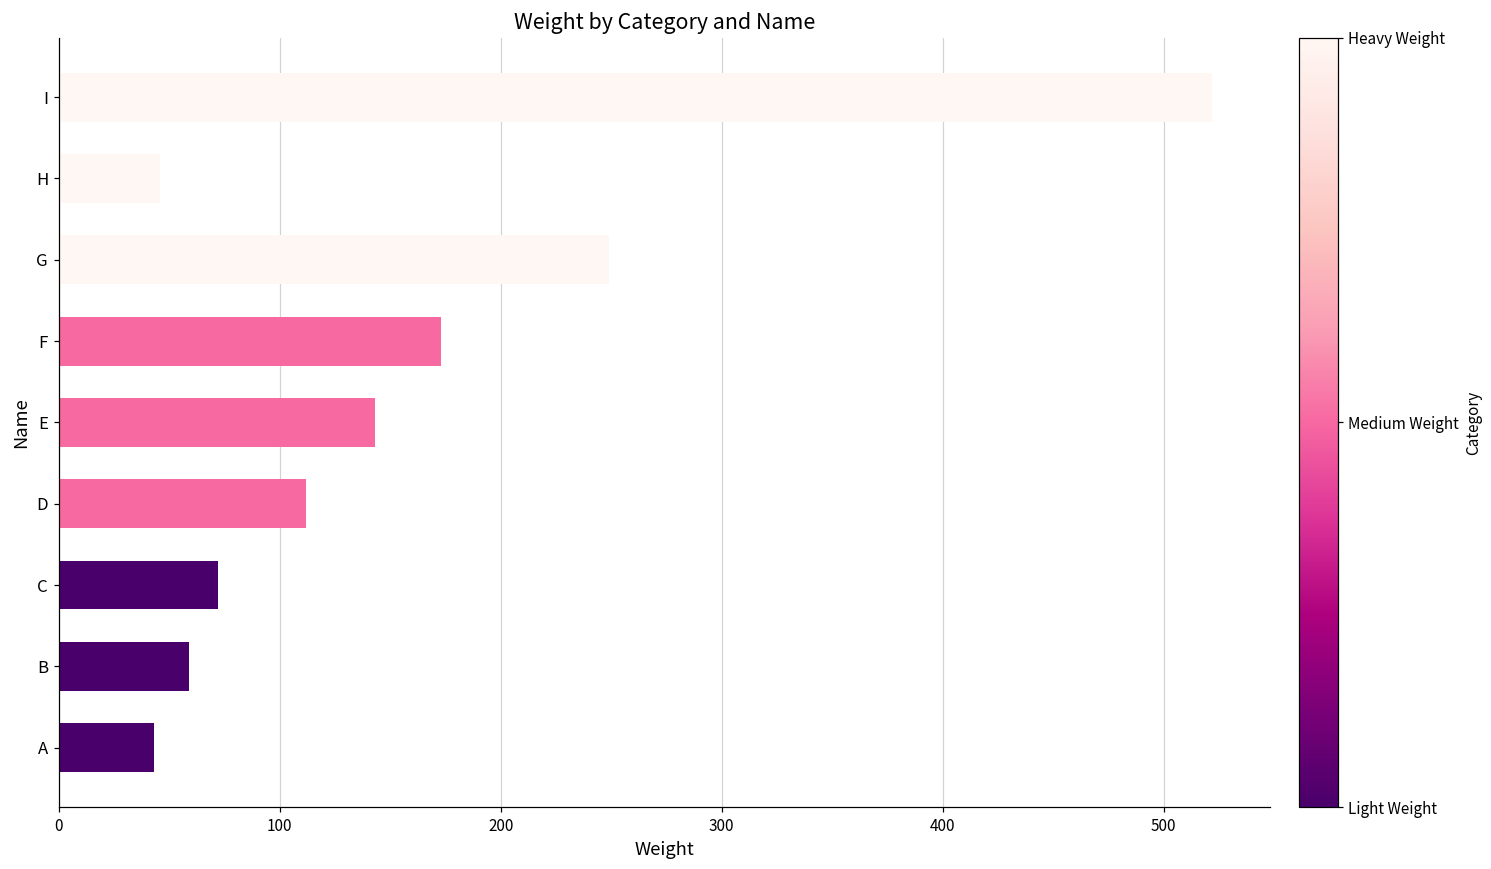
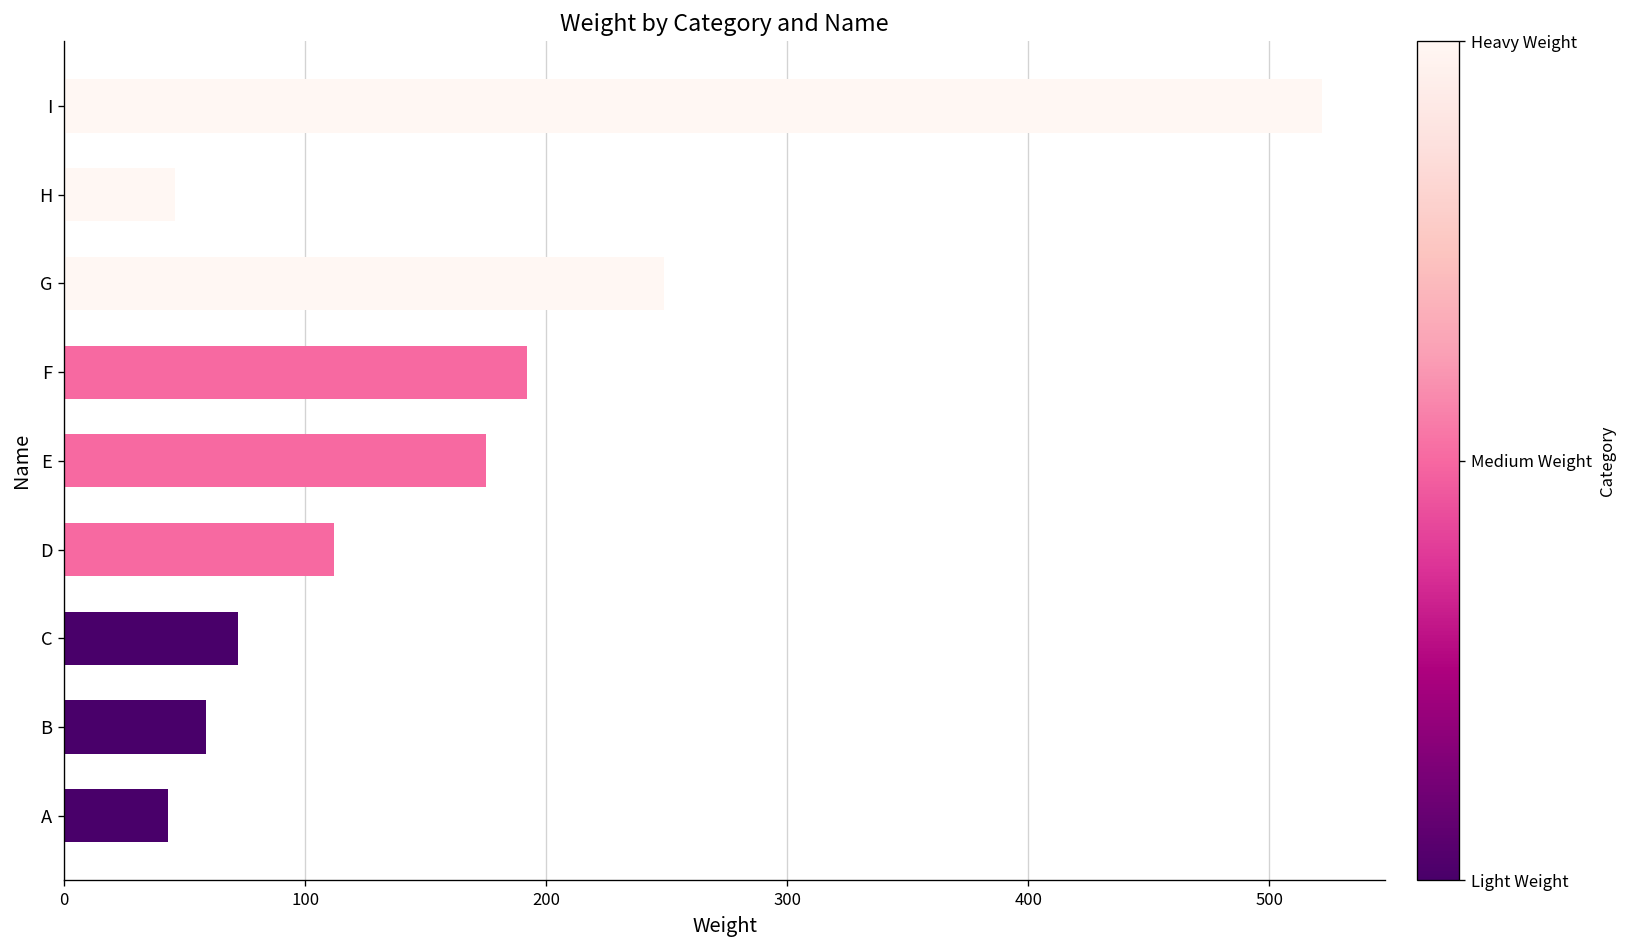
F: 173 -> 192
E: 143 -> 175
